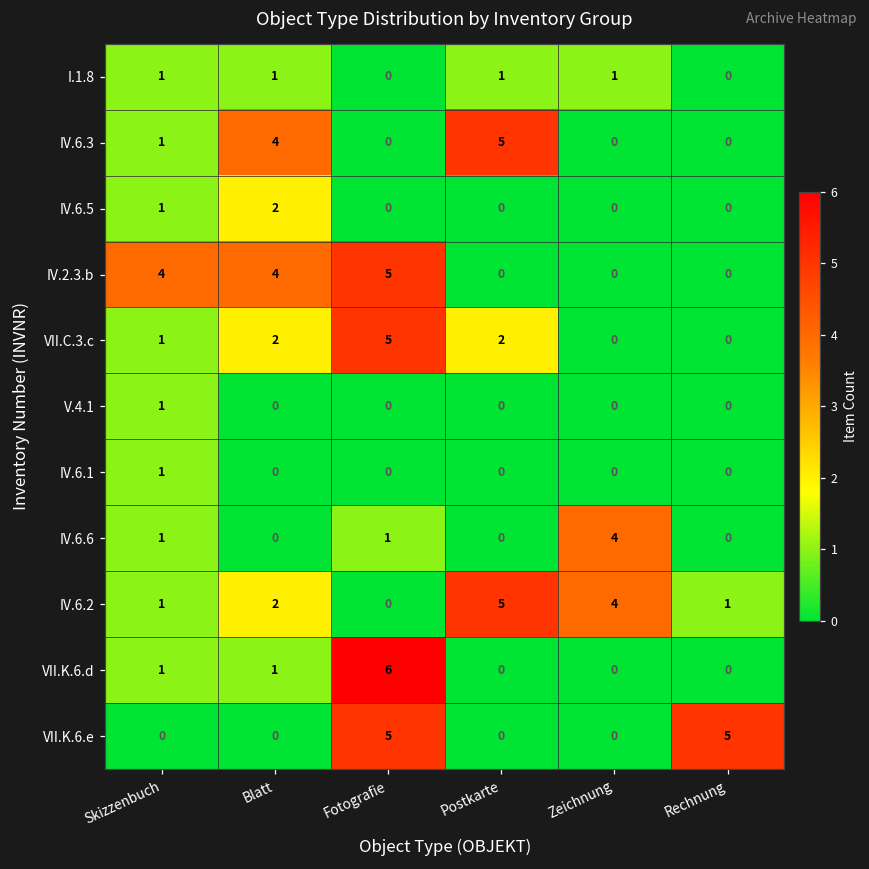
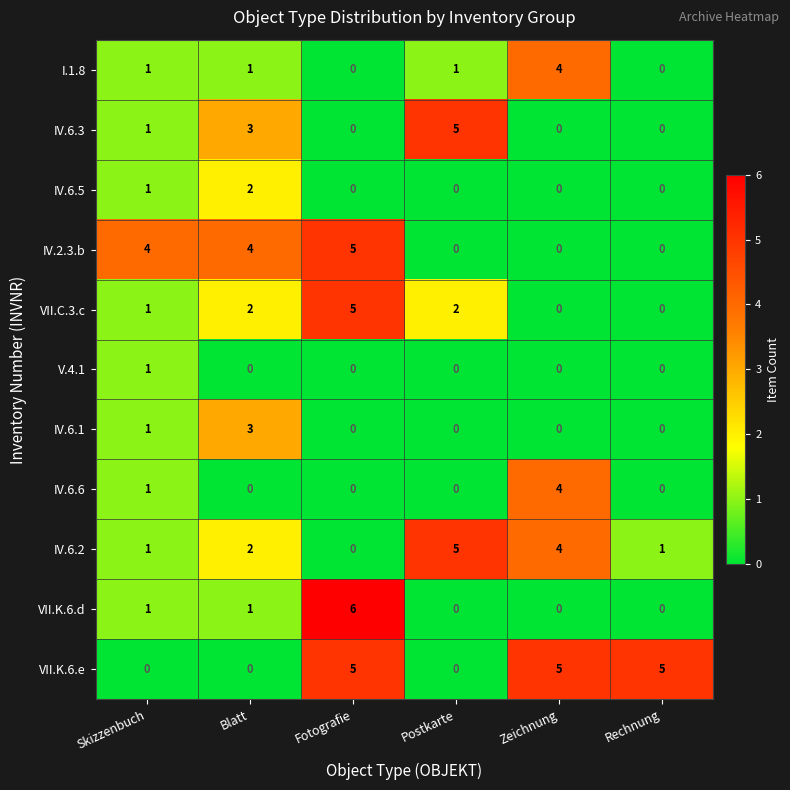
I.1.8, Zeichnung: 1 -> 4
IV.6.3, Blatt: 4 -> 3
IV.6.1, Blatt: 0 -> 3
IV.6.6, Fotografie: 1 -> 0
VII.K.6.e, Zeichnung: 0 -> 5
